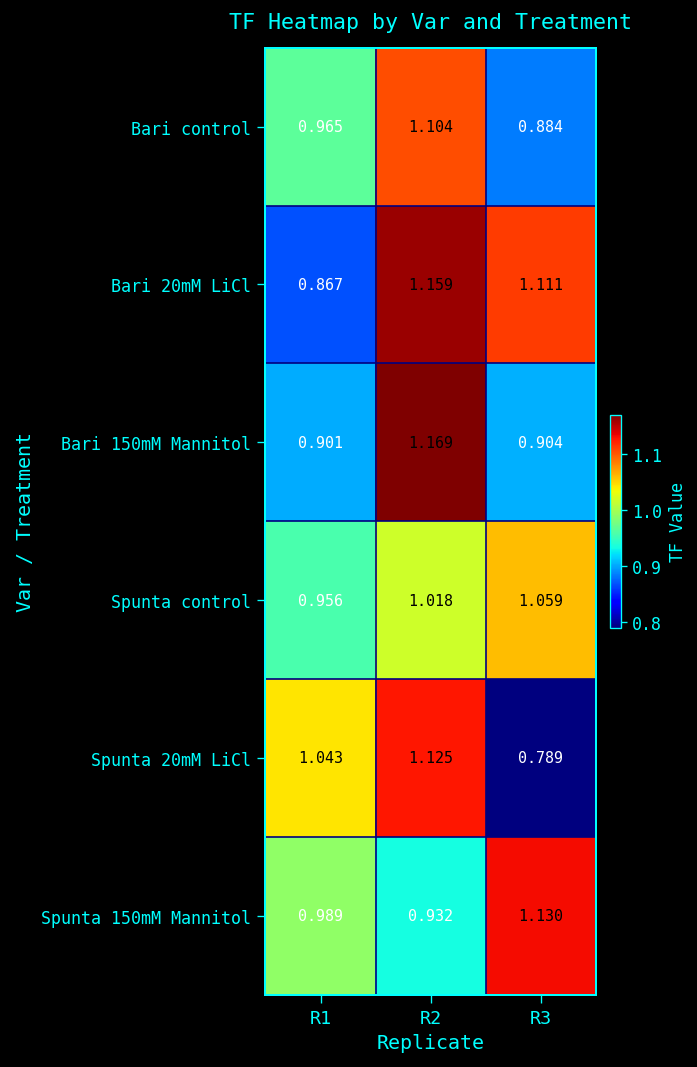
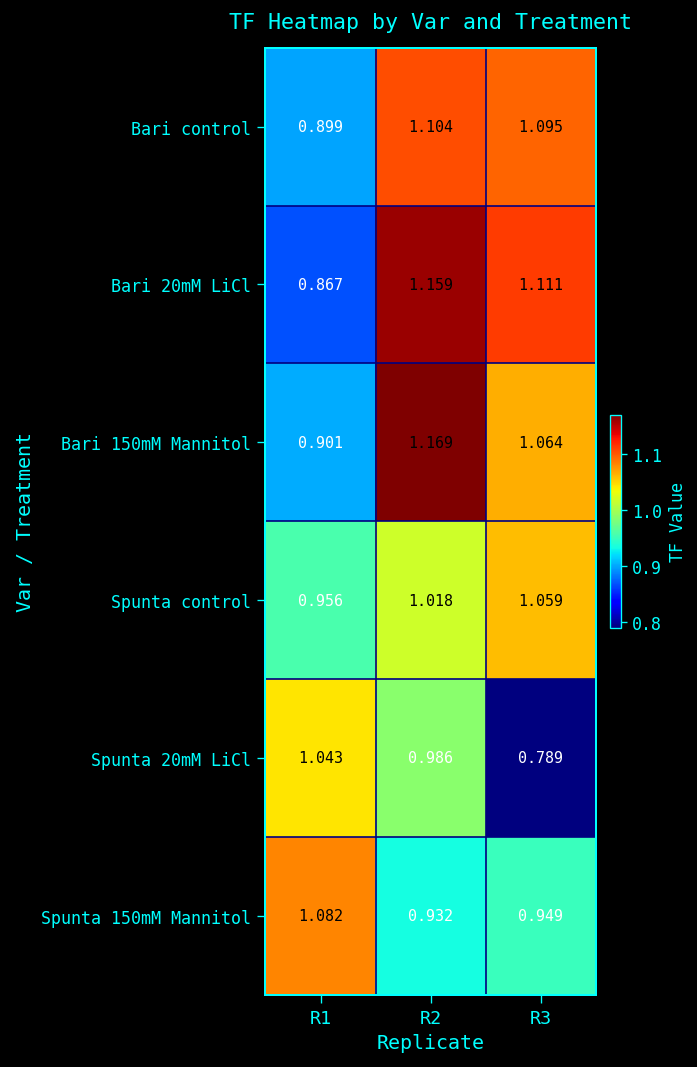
Bari control, R1: 0.965 -> 0.899
Bari control, R3: 0.884 -> 1.095
Bari 150mM Mannitol, R3: 0.904 -> 1.064
Spunta 20mM LiCl, R2: 1.125 -> 0.986
Spunta 150mM Mannitol, R1: 0.989 -> 1.082
Spunta 150mM Mannitol, R3: 1.130 -> 0.949
